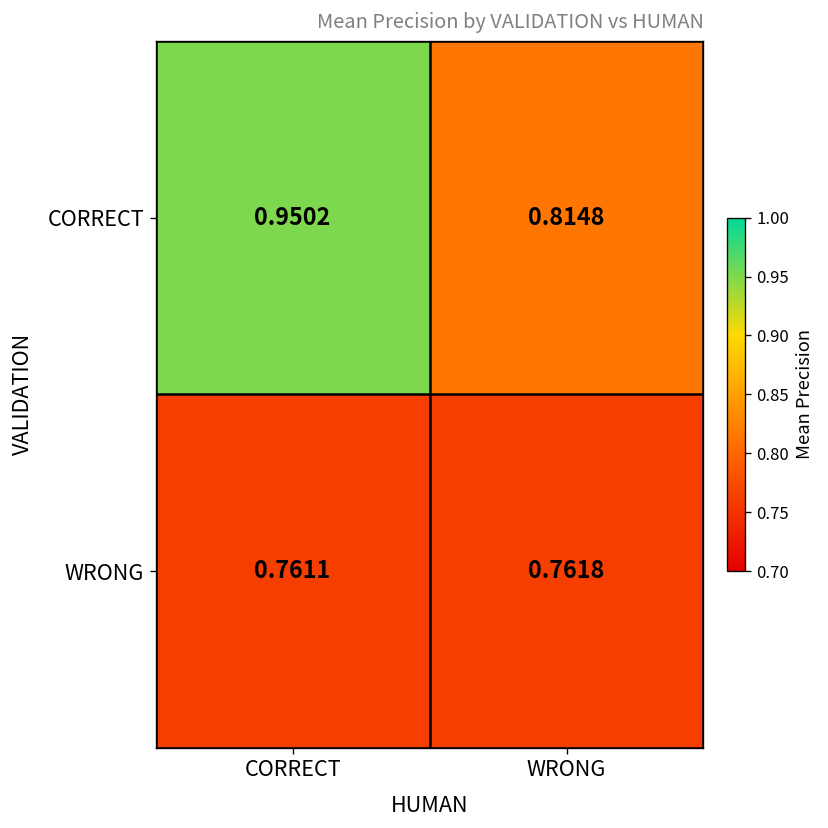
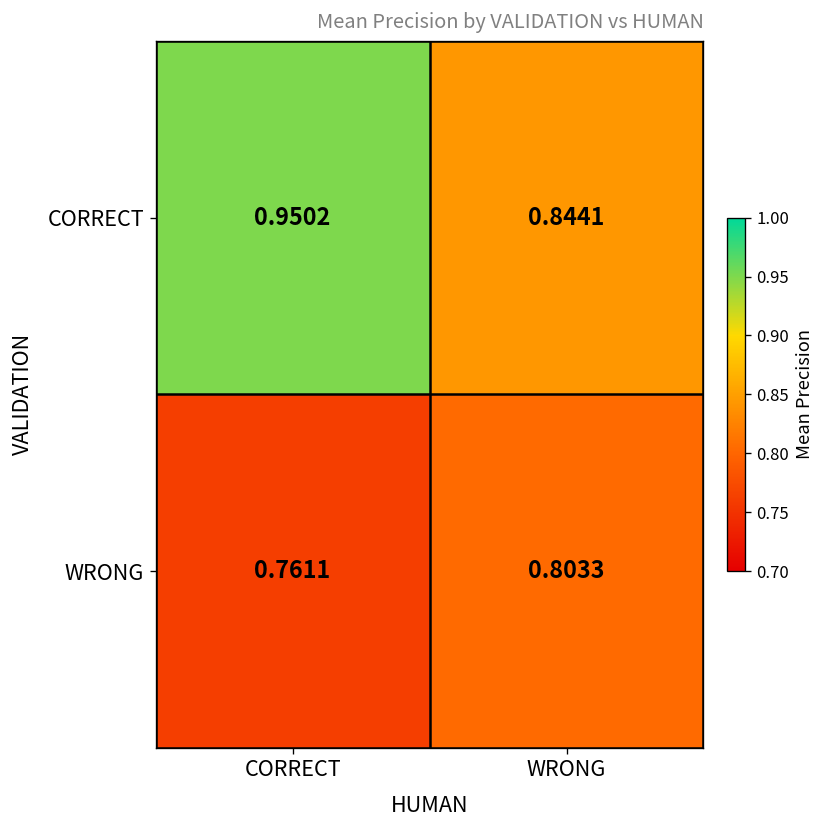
CORRECT, WRONG: 0.8148 -> 0.8441
WRONG, WRONG: 0.7618 -> 0.8033
